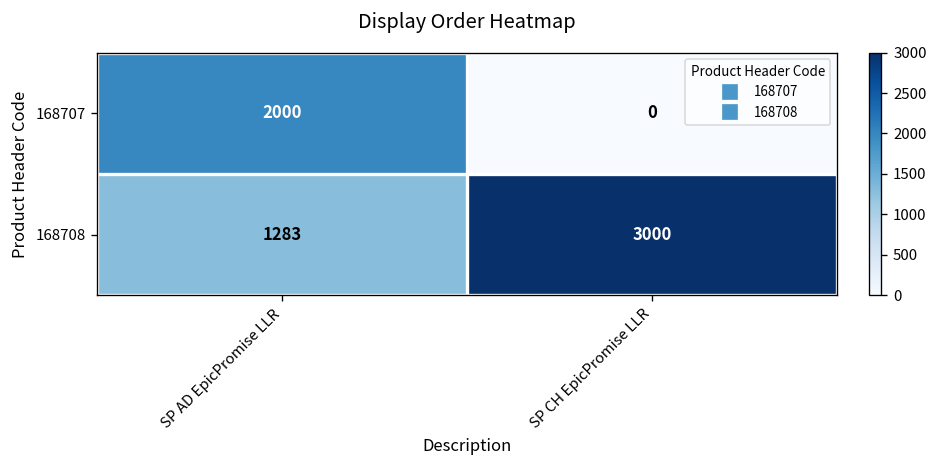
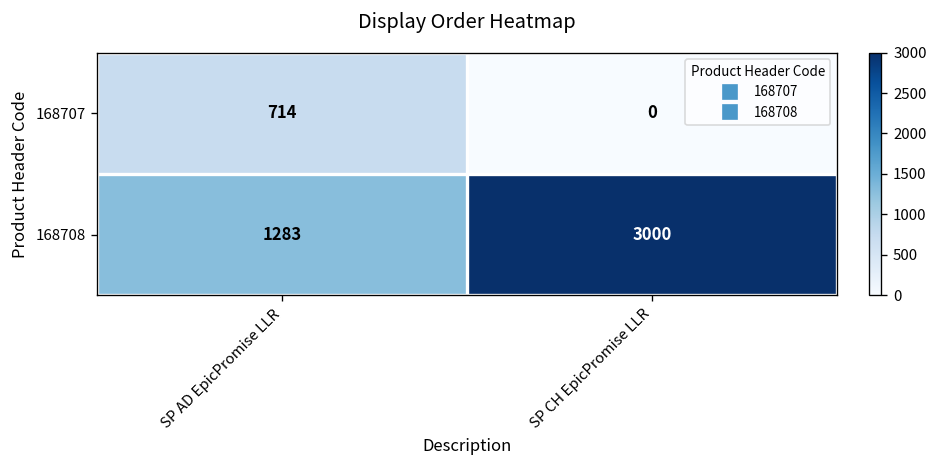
168707, SP AD EpicPromise LLR: 2000 -> 714
